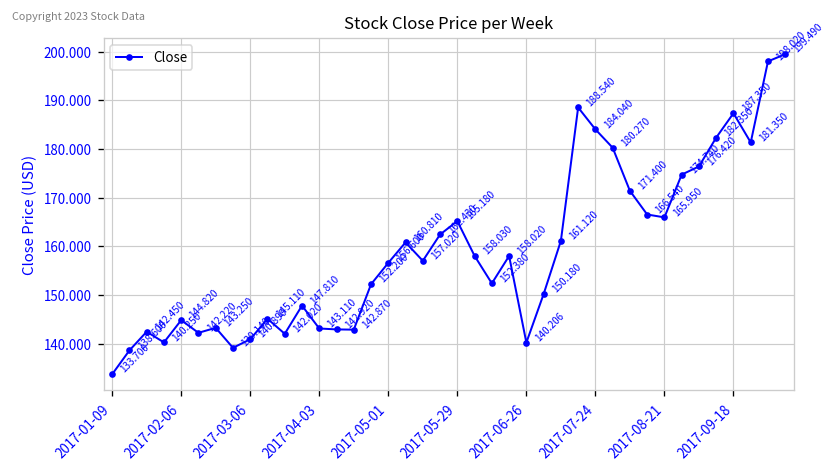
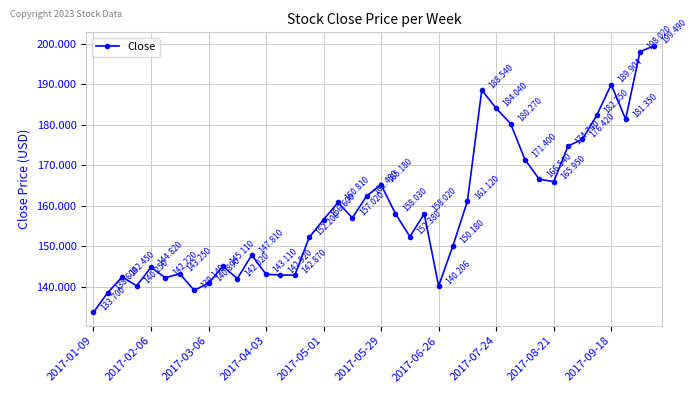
2017-09-18: 187.350 -> 189.904
